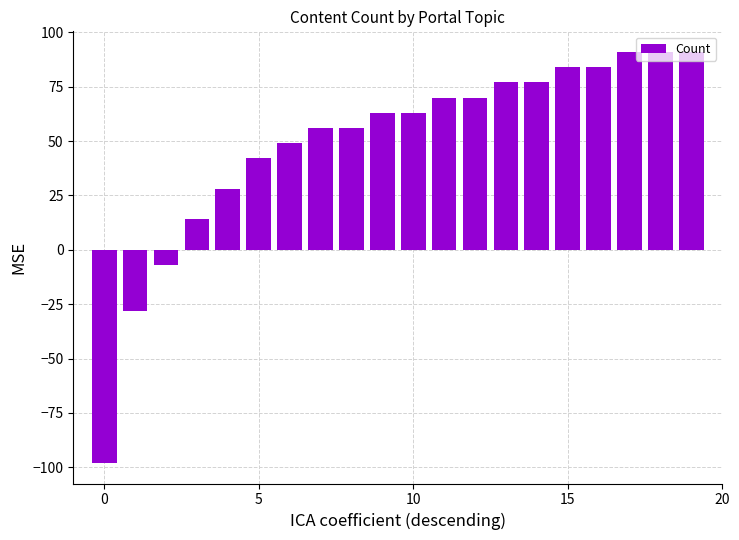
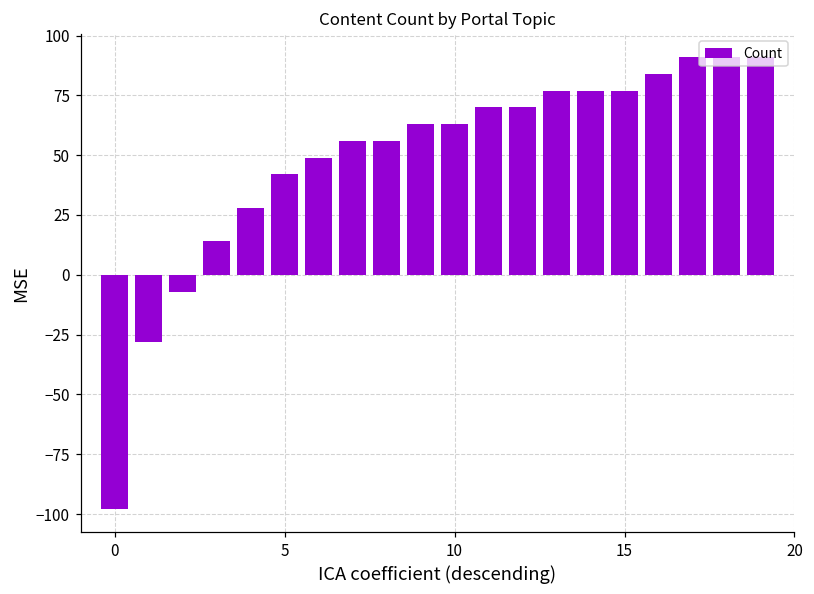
15: 84 -> 77
